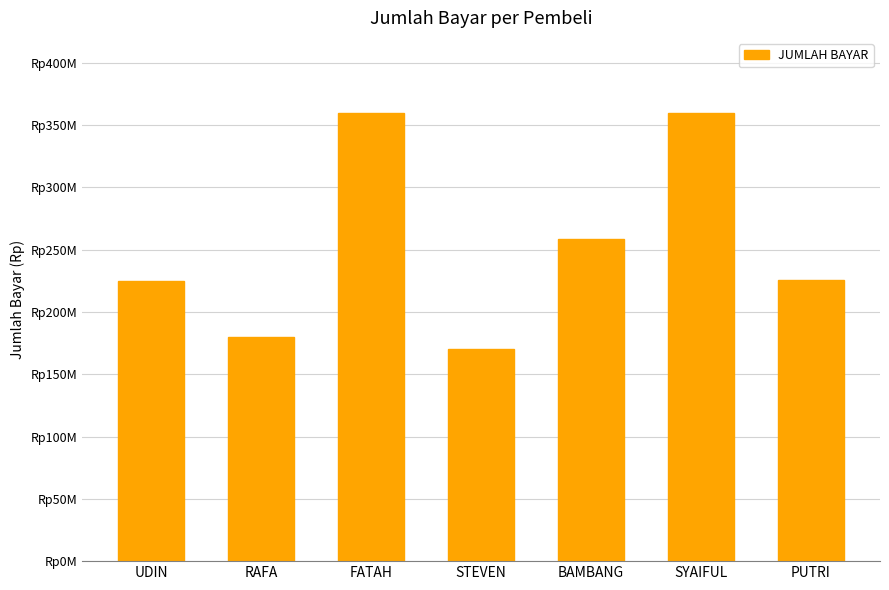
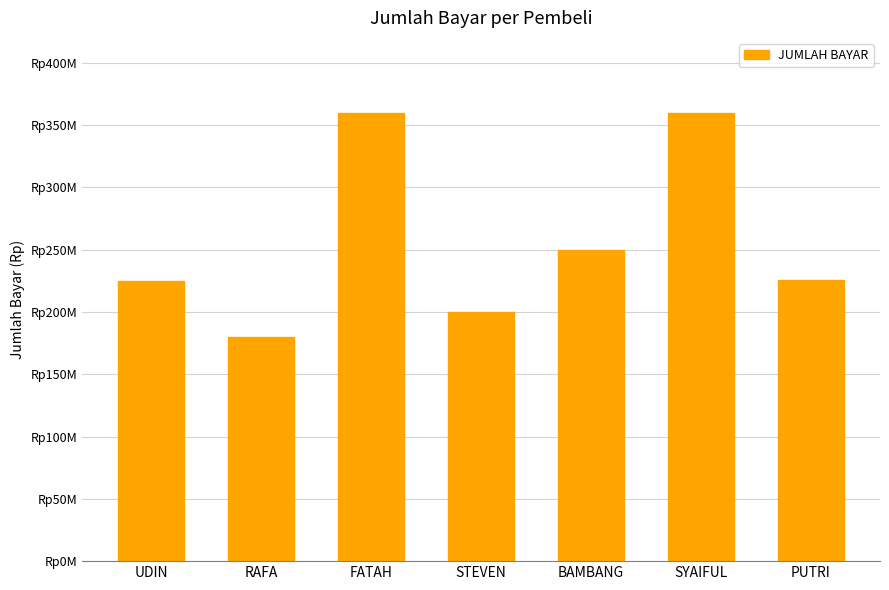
STEVEN: Rp170000000 -> Rp200000000
BAMBANG: Rp258000000 -> Rp250000000
